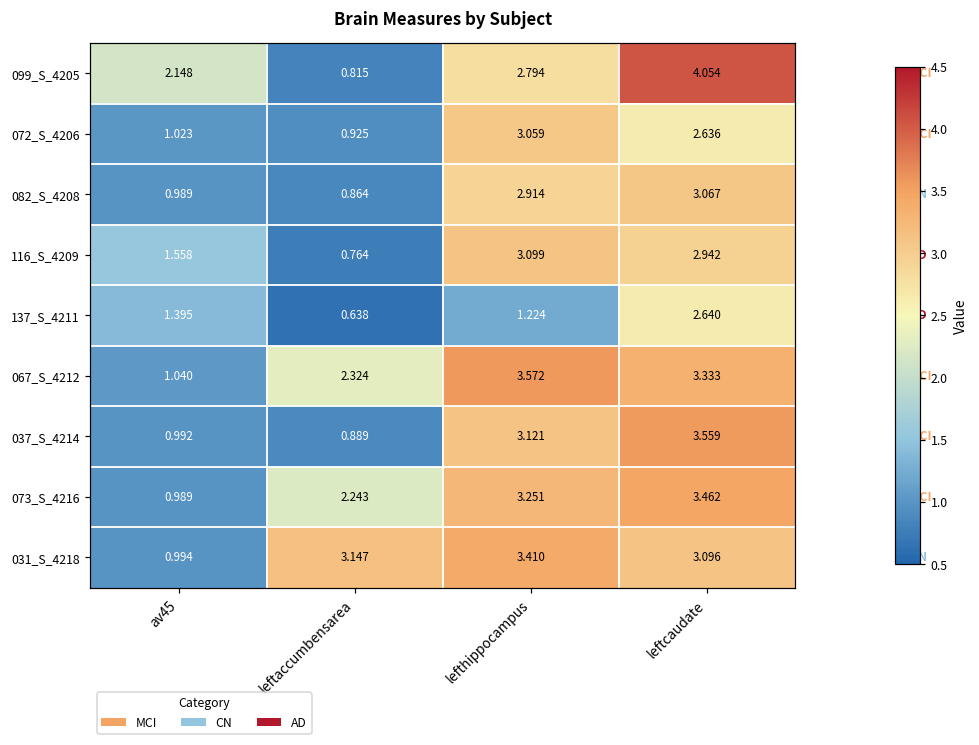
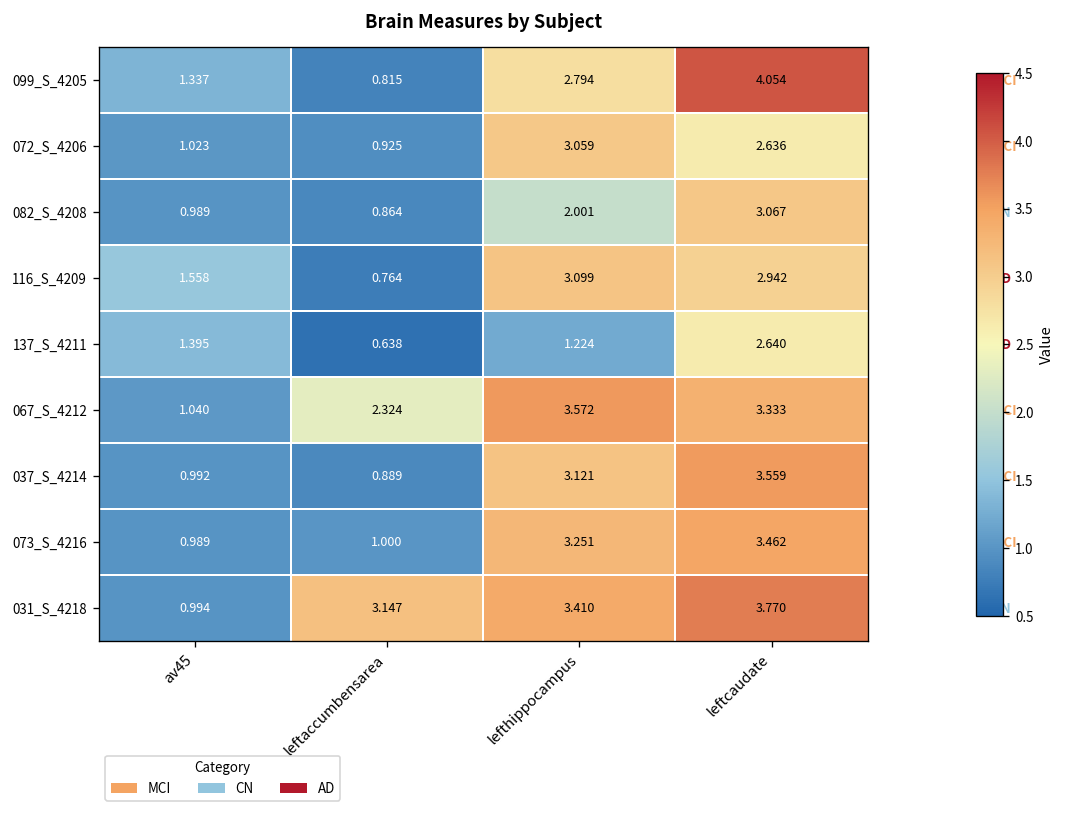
099_S_4205, av45: 2.148 -> 1.337
082_S_4208, lefthippocampus: 2.914 -> 2.001
073_S_4216, leftaccumbensarea: 2.243 -> 1.000
031_S_4218, leftcaudate: 3.096 -> 3.770
